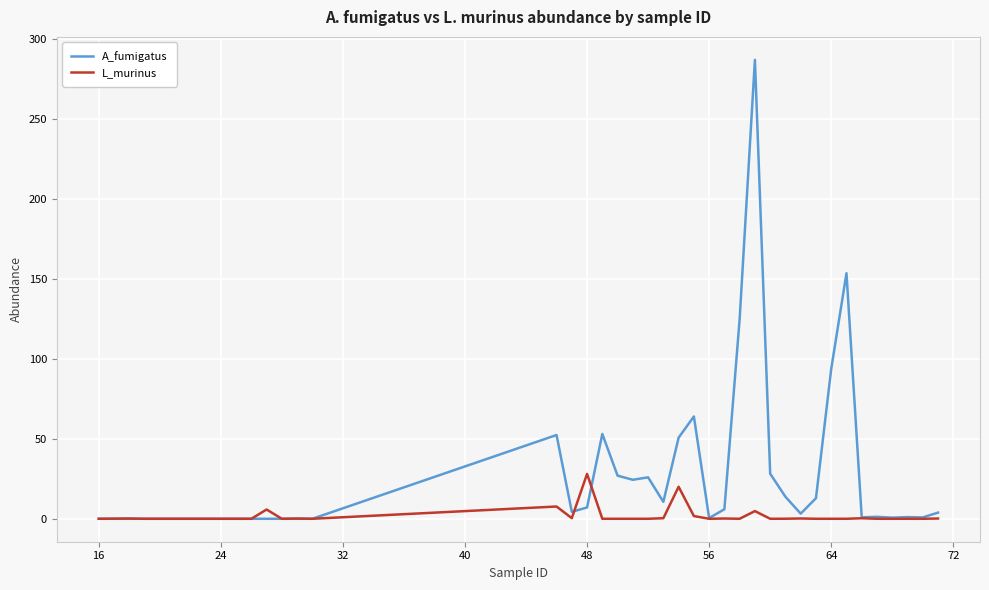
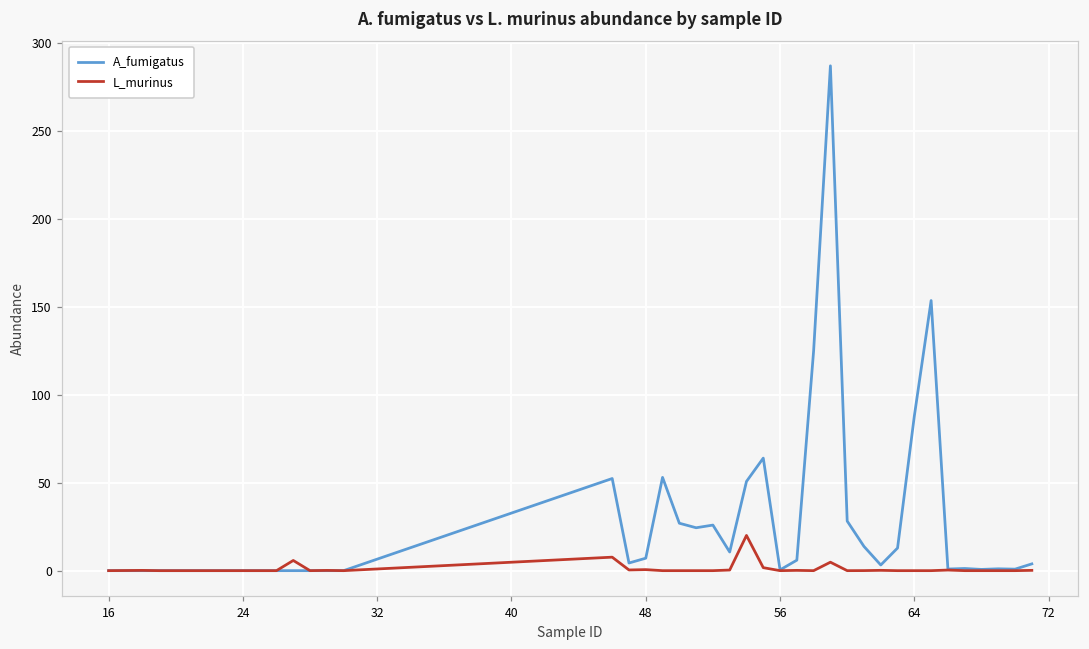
L_murinus, 48: 28 -> 1
A_fumigatus, 64: 94 -> 88
